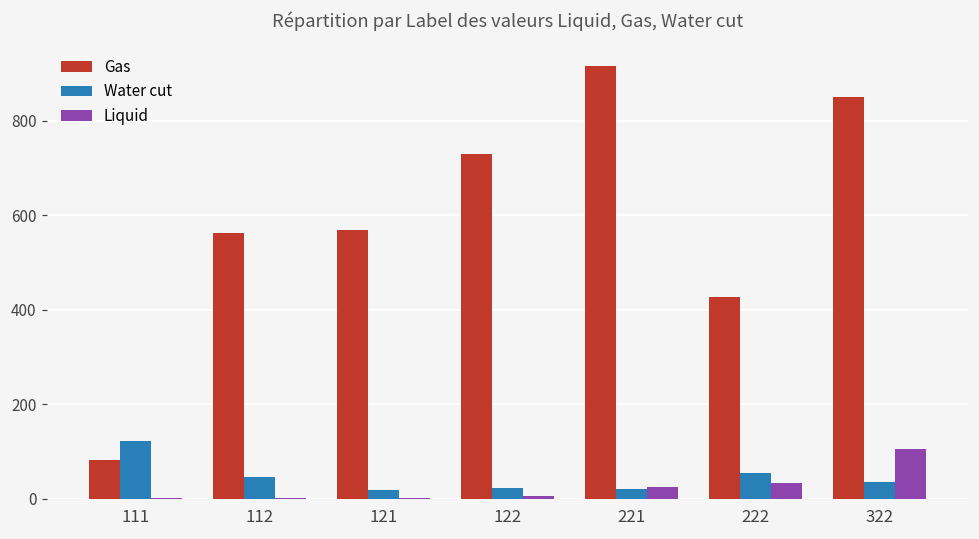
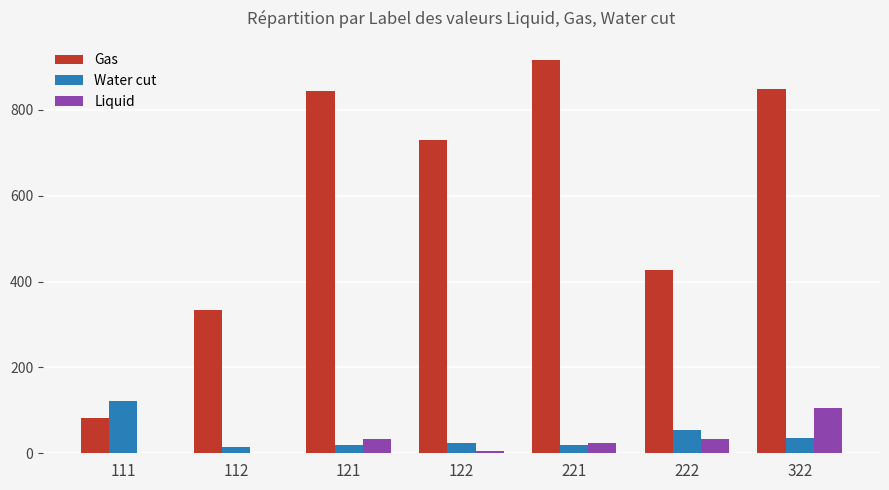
Gas, 112: 560 -> 330
Water cut, 112: 50 -> 10
Gas, 121: 570 -> 840
Liquid, 121: 0 -> 30
